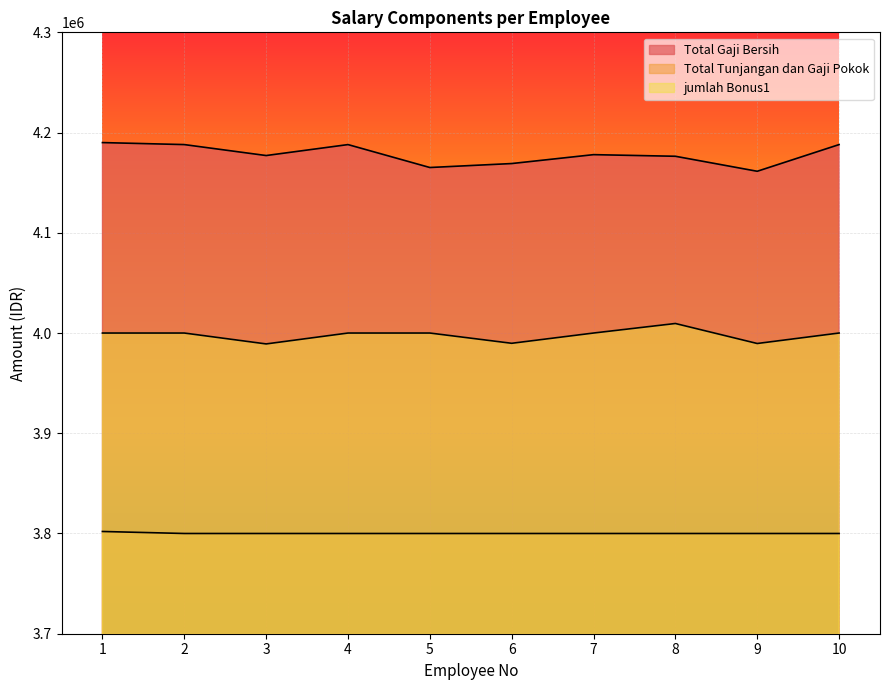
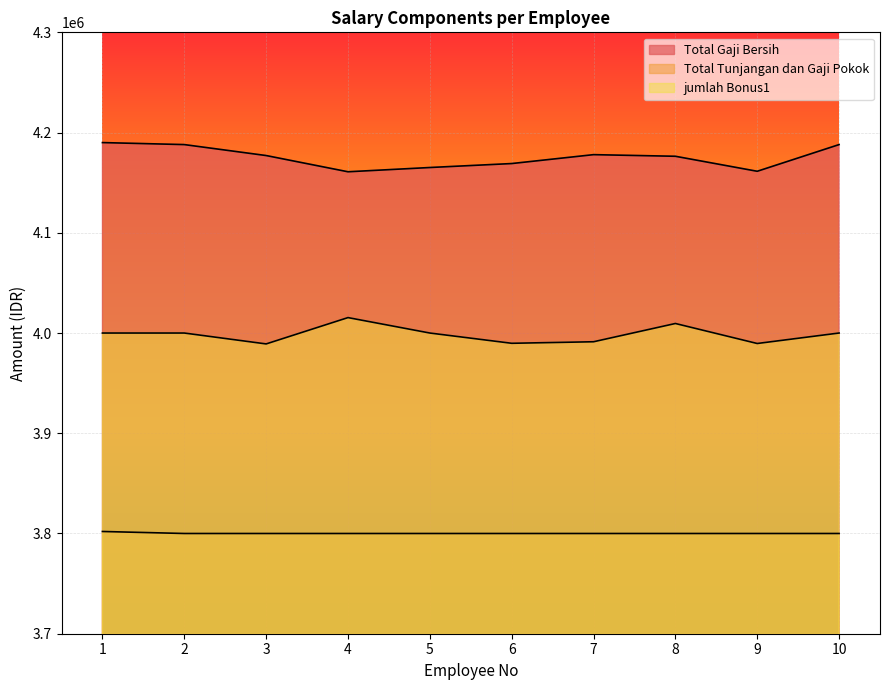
Total Gaji Bersih, 4: 4188000 -> 4161000
jumlah Bonus1, 4: 4000000 -> 4015000
jumlah Bonus1, 7: 4000000 -> 3991000
